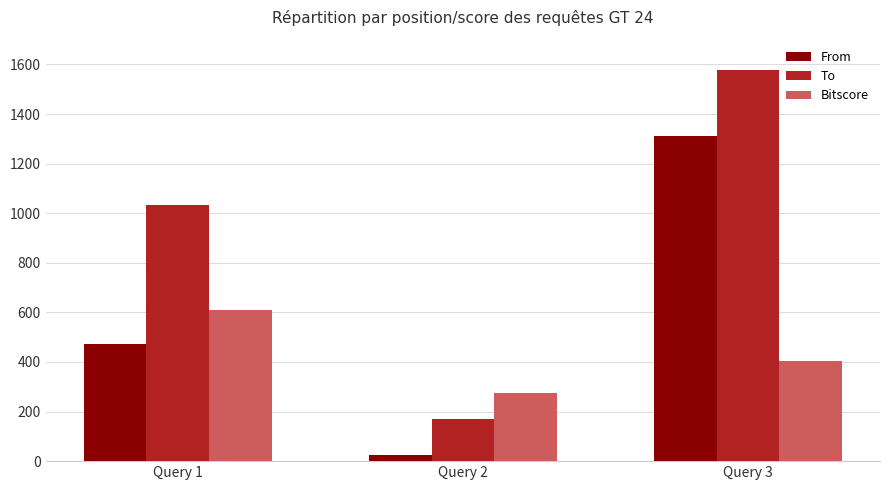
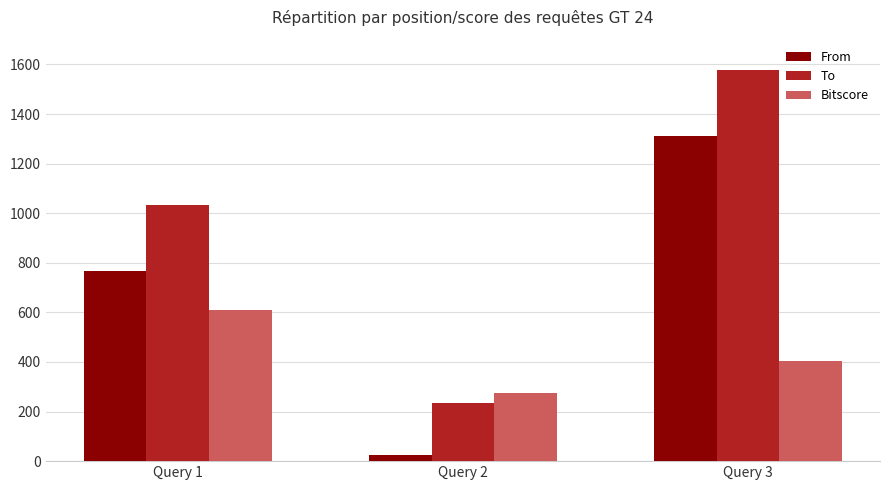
From, Query 1: 470 -> 770
To, Query 2: 170 -> 230
